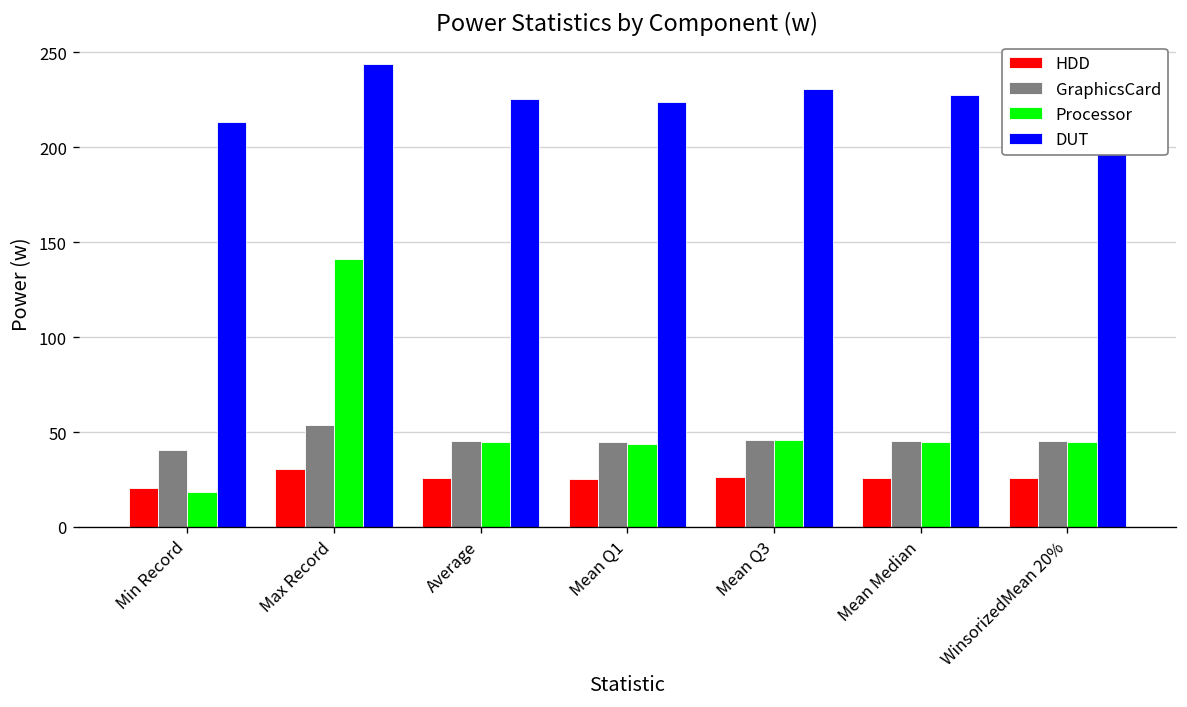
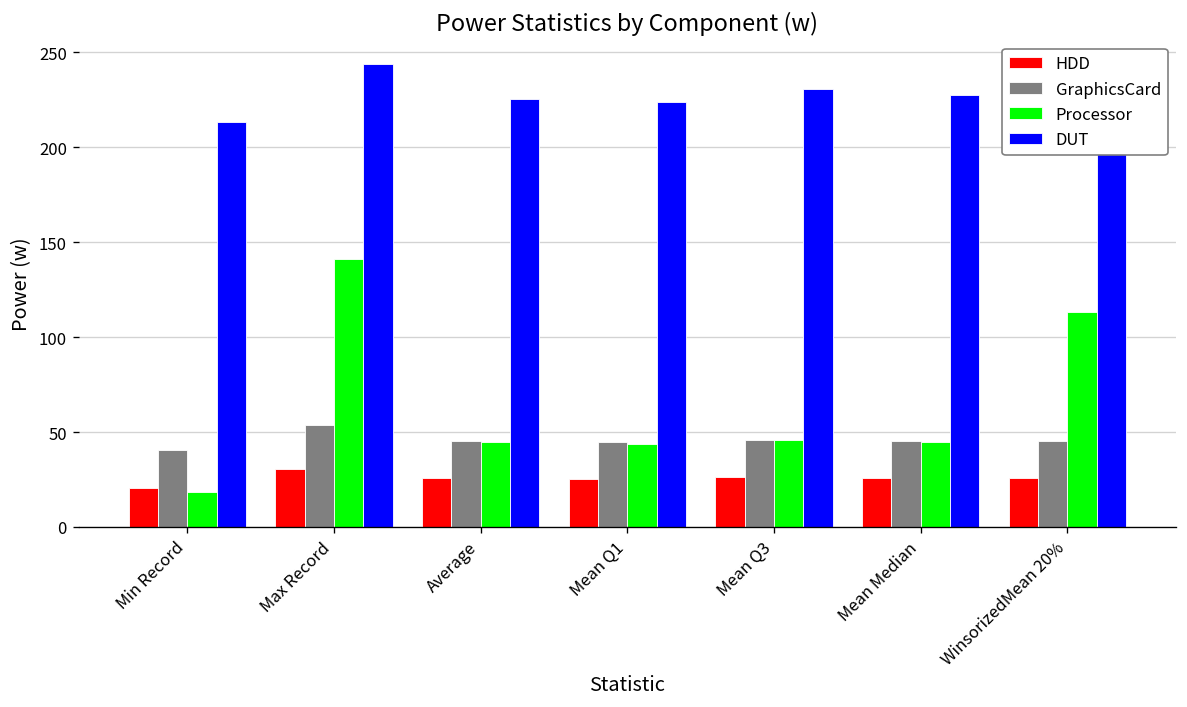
Processor, WinsorizedMean 20%: 45 -> 113
